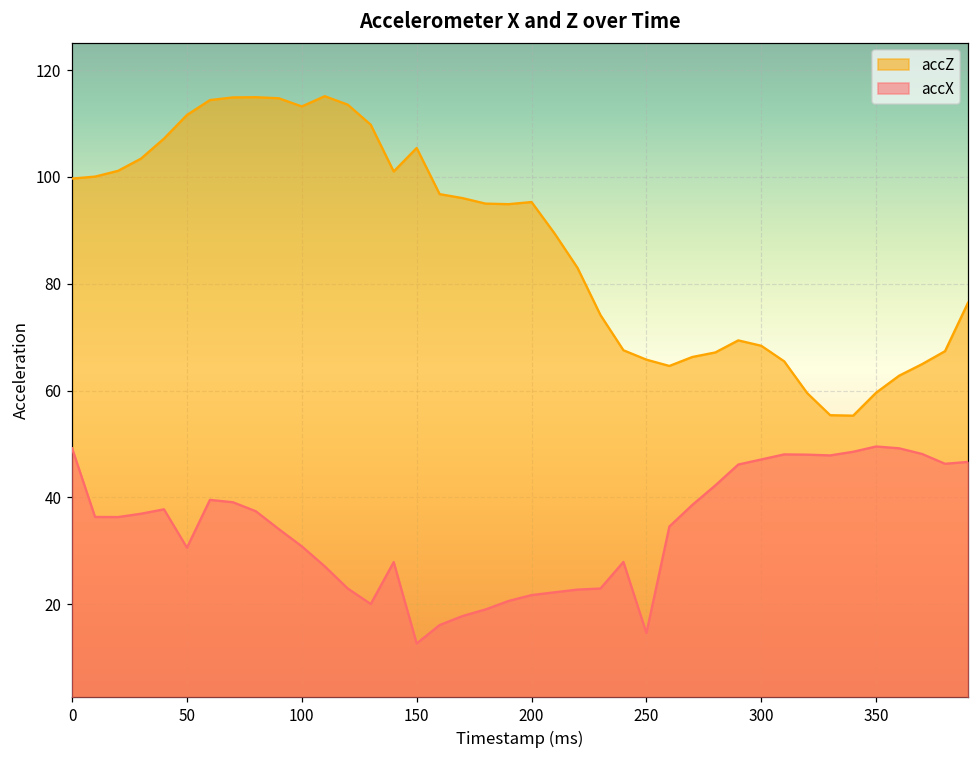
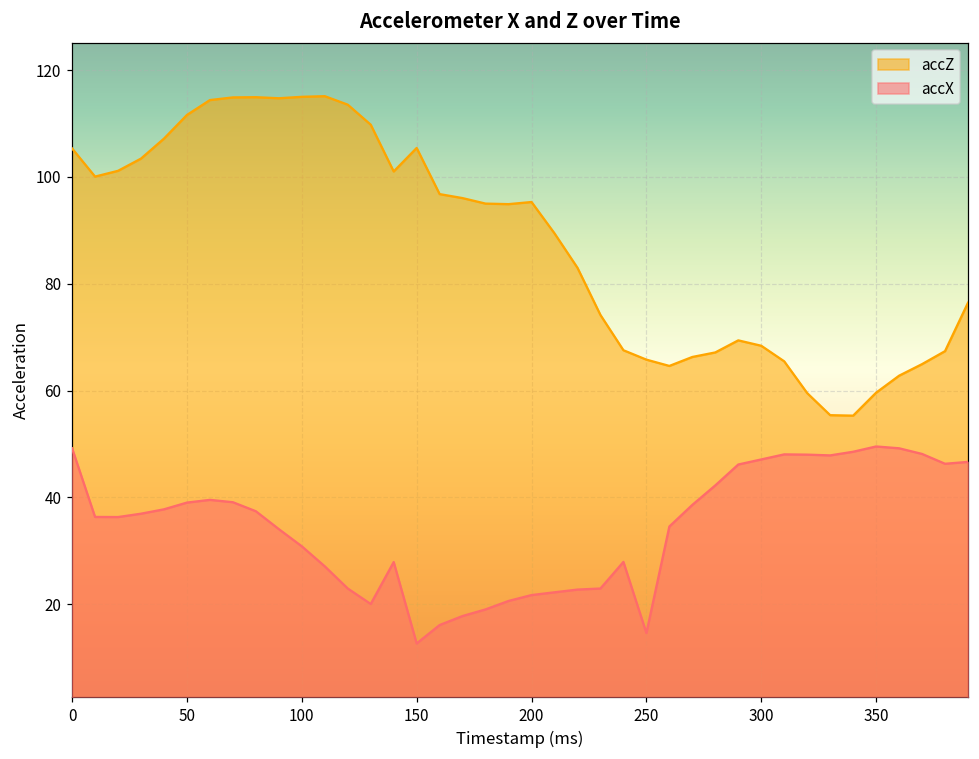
accZ, 0: 100 -> 105
accX, 50: 31 -> 39
accZ, 100: 113 -> 115
